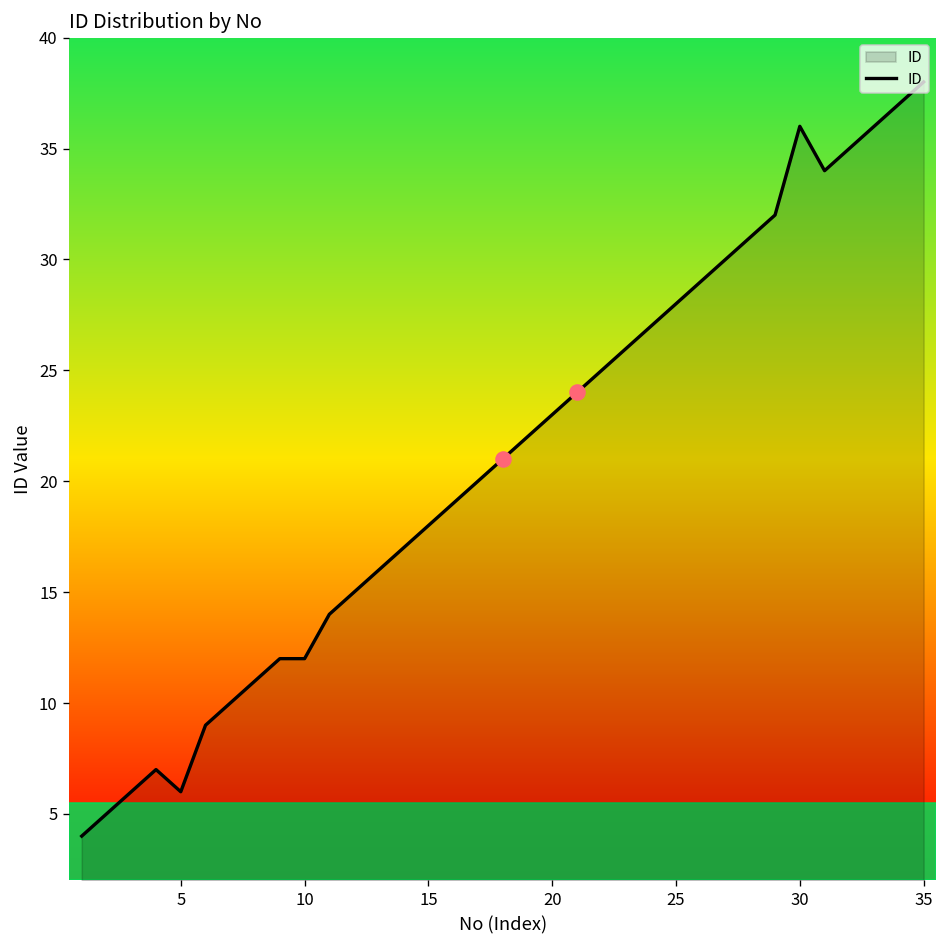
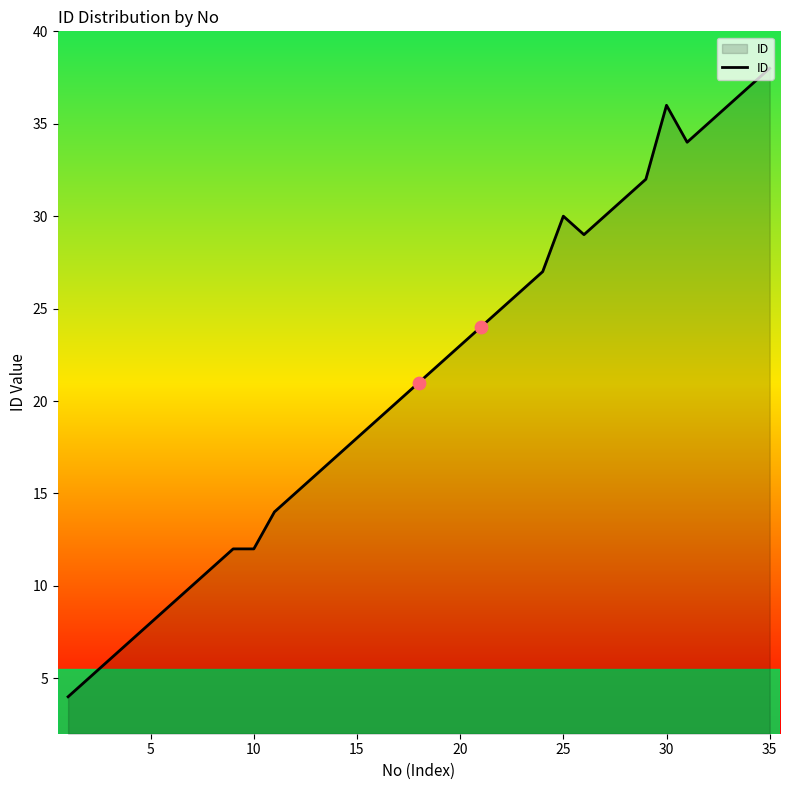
ID, 5: 6 -> 8
ID, 25: 28 -> 30
